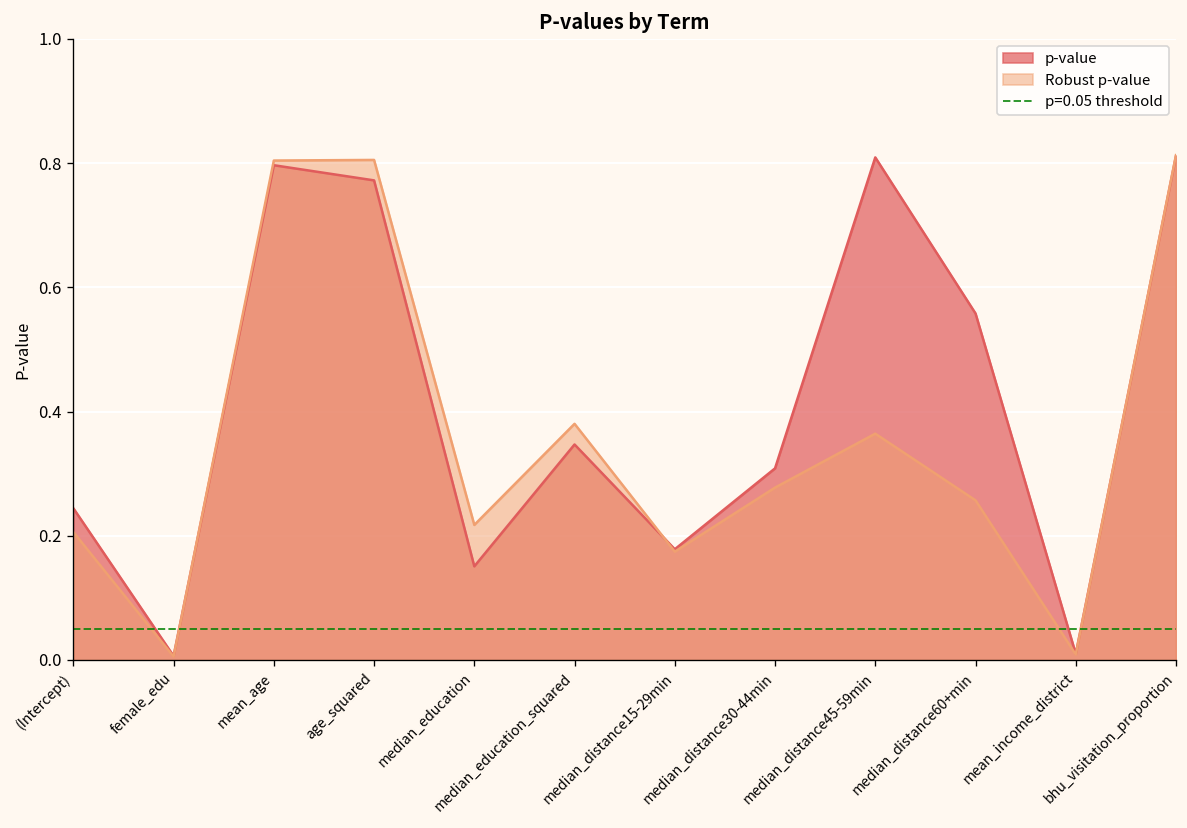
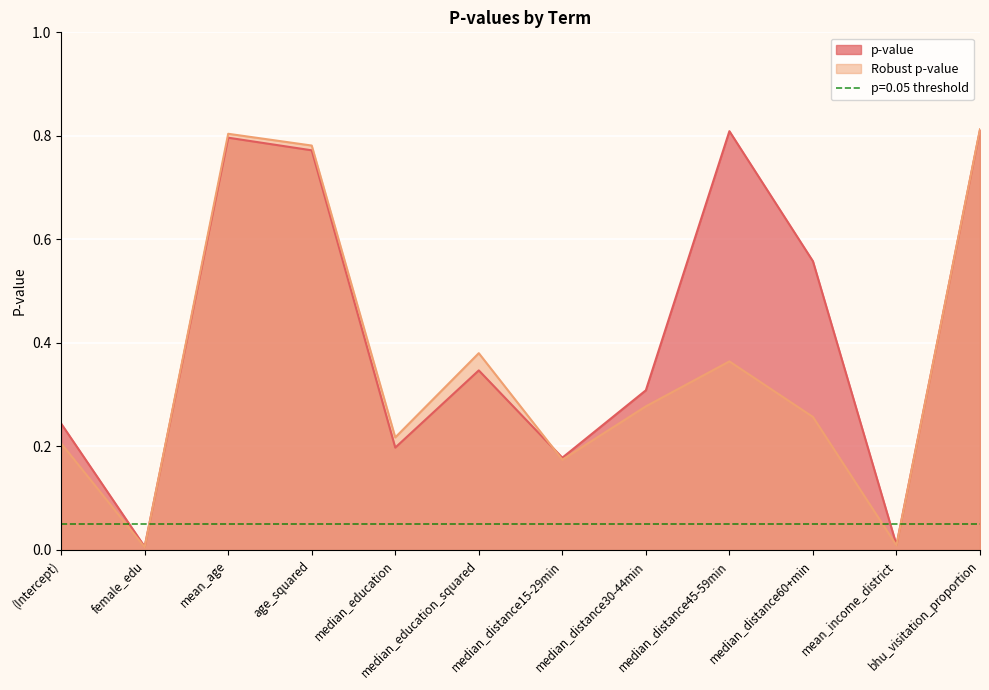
Robust p-value, age_squared: 0.80 -> 0.78
p-value, median_education: 0.15 -> 0.20
